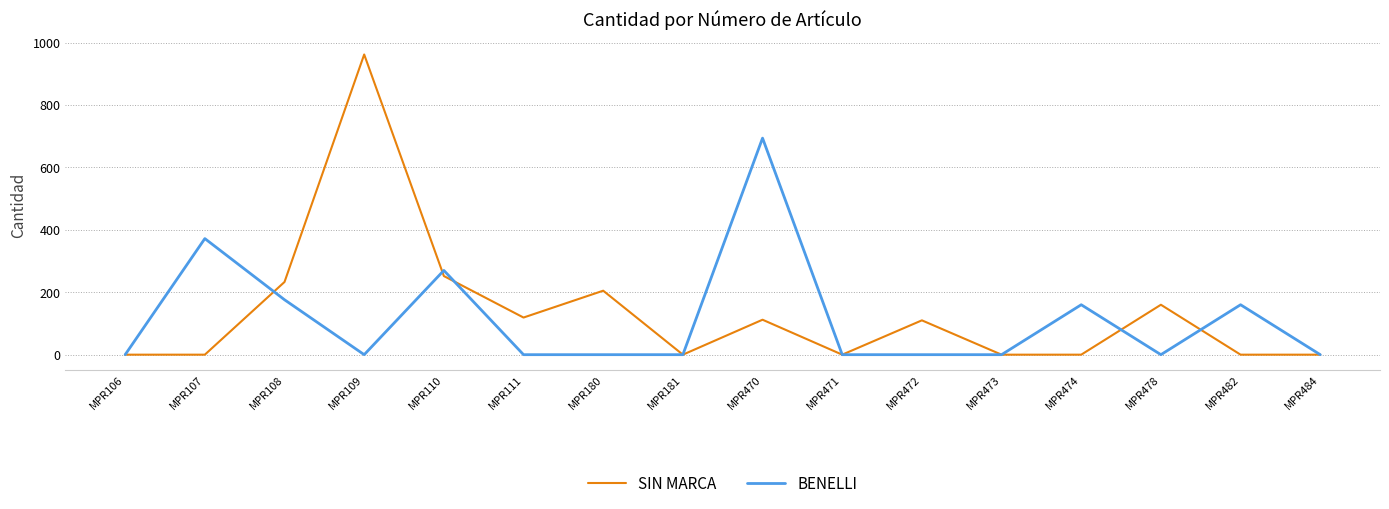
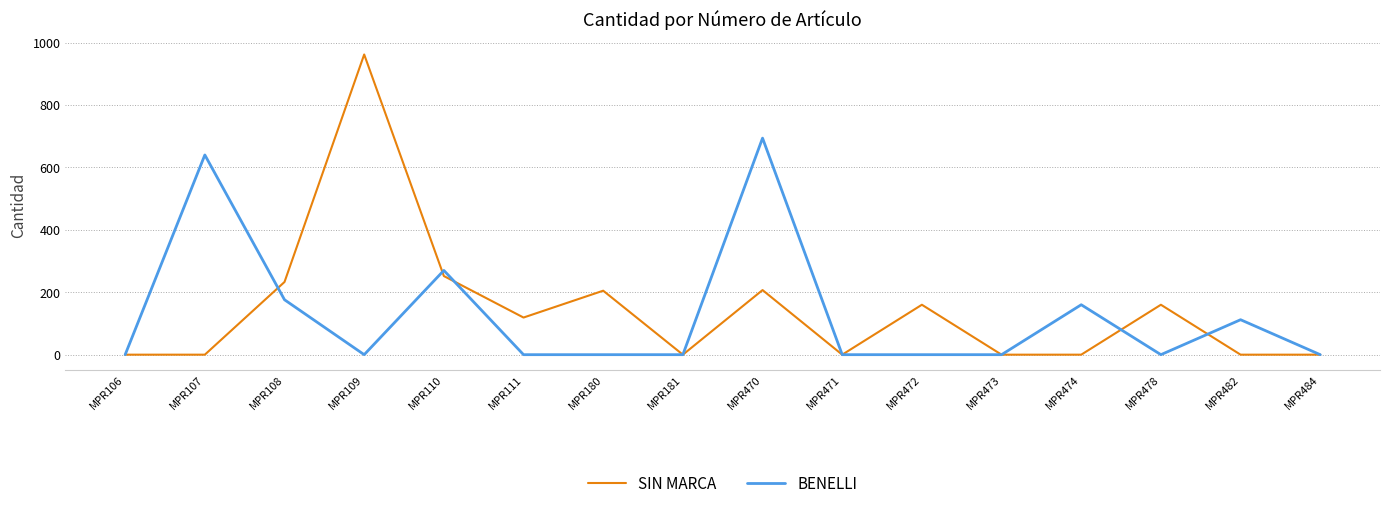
BENELLI, MPR107: 370 -> 640
SIN MARCA, MPR470: 110 -> 210
SIN MARCA, MPR472: 110 -> 160
BENELLI, MPR482: 160 -> 110
